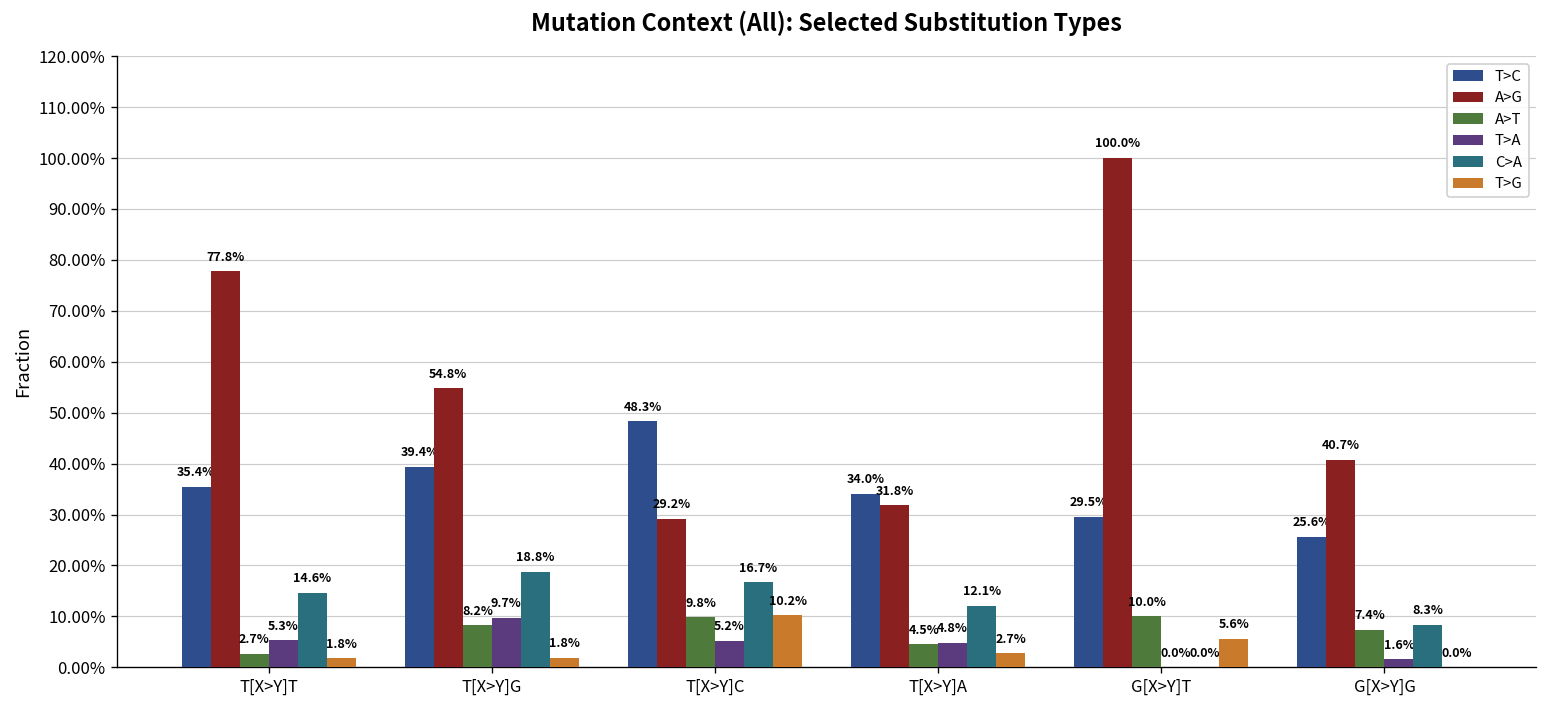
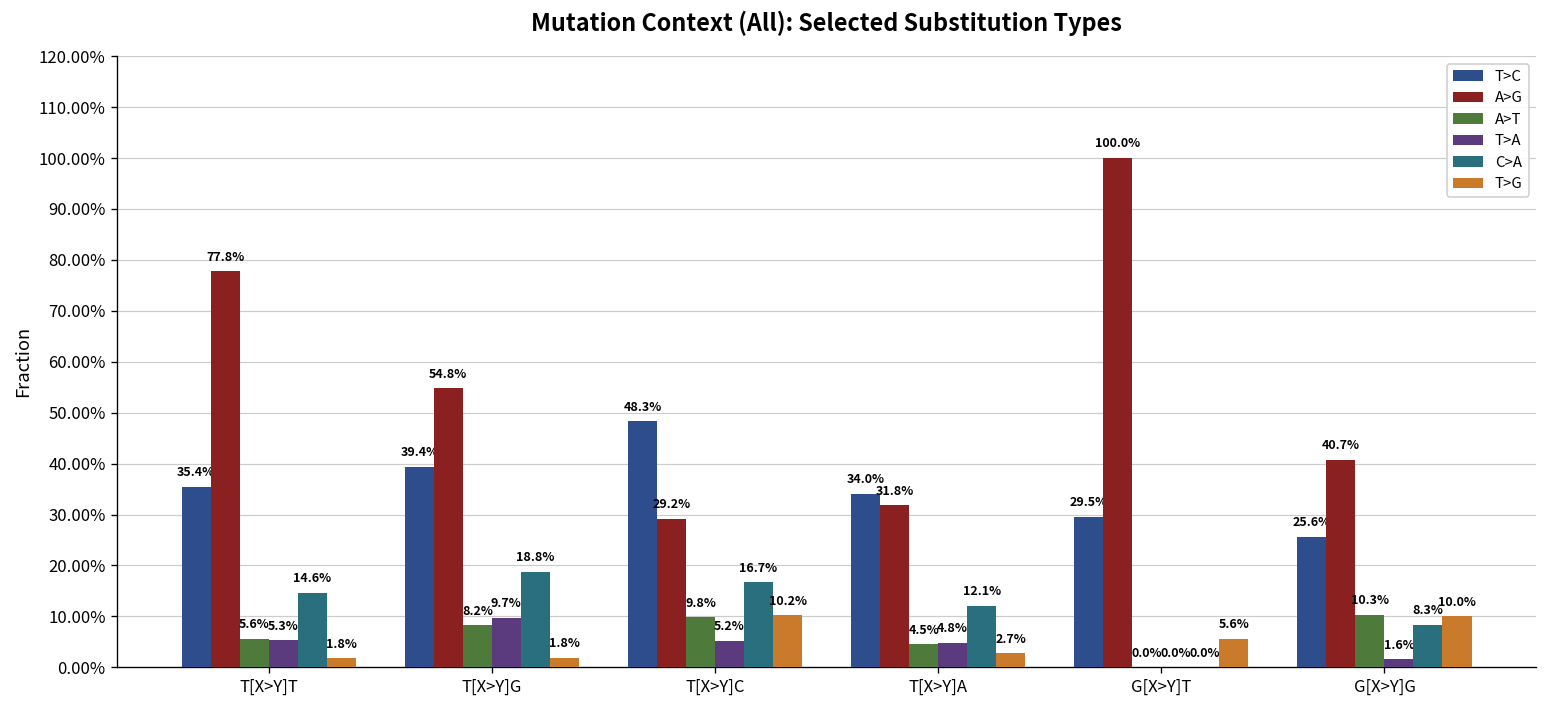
A>T, T[X>Y]T: 2.7% -> 5.6%
A>T, G[X>Y]T: 10.0% -> 0.0%
A>T, G[X>Y]G: 7.4% -> 10.3%
T>G, G[X>Y]G: 0.0% -> 10.0%
